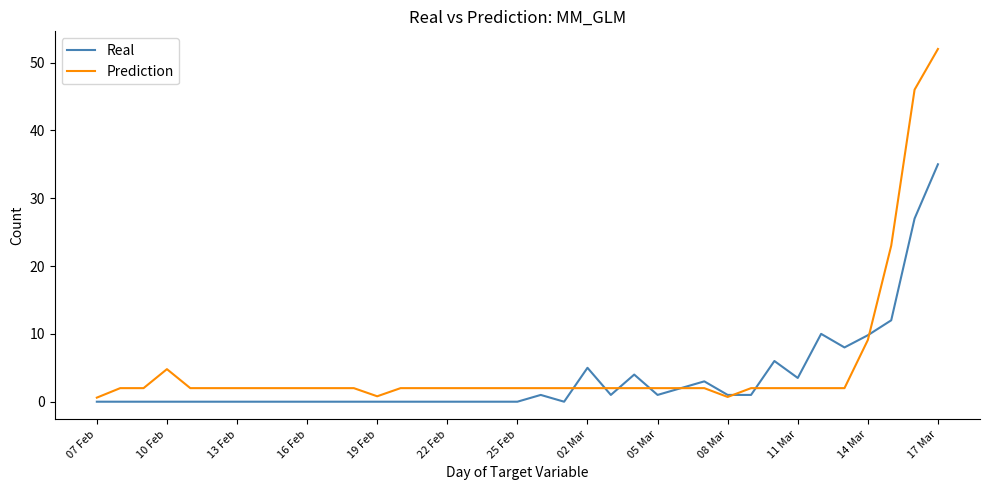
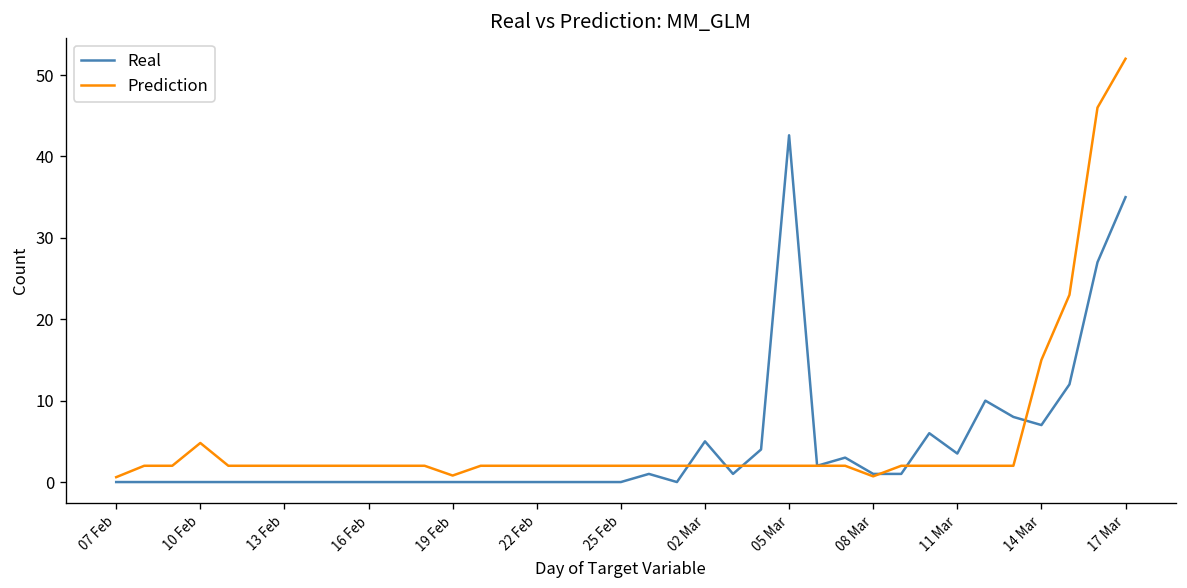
Real, 05 Mar: 1 -> 43
Real, 14 Mar: 10 -> 7
Prediction, 14 Mar: 9 -> 15
